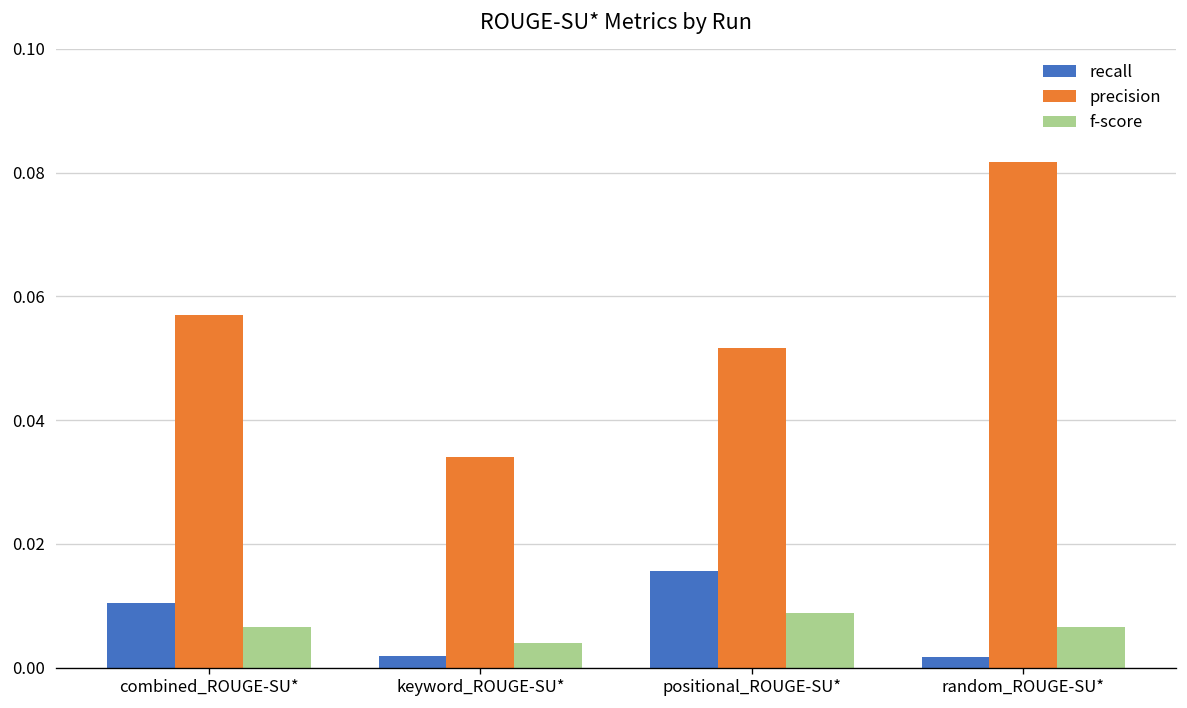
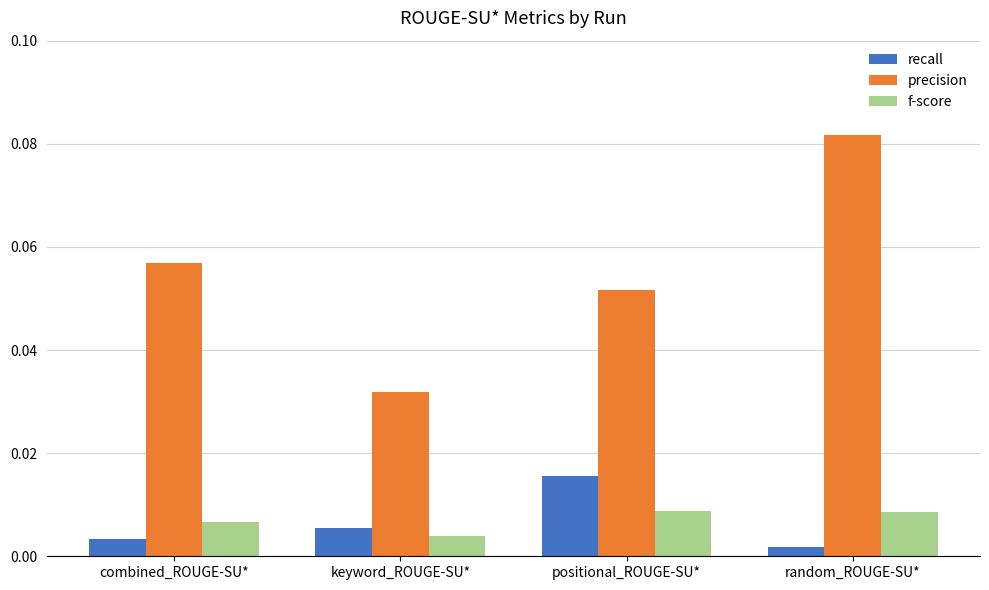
recall, combined_ROUGE-SU*: 0.010 -> 0.003
recall, keyword_ROUGE-SU*: 0.002 -> 0.006
precision, keyword_ROUGE-SU*: 0.034 -> 0.032
f-score, random_ROUGE-SU*: 0.007 -> 0.009
